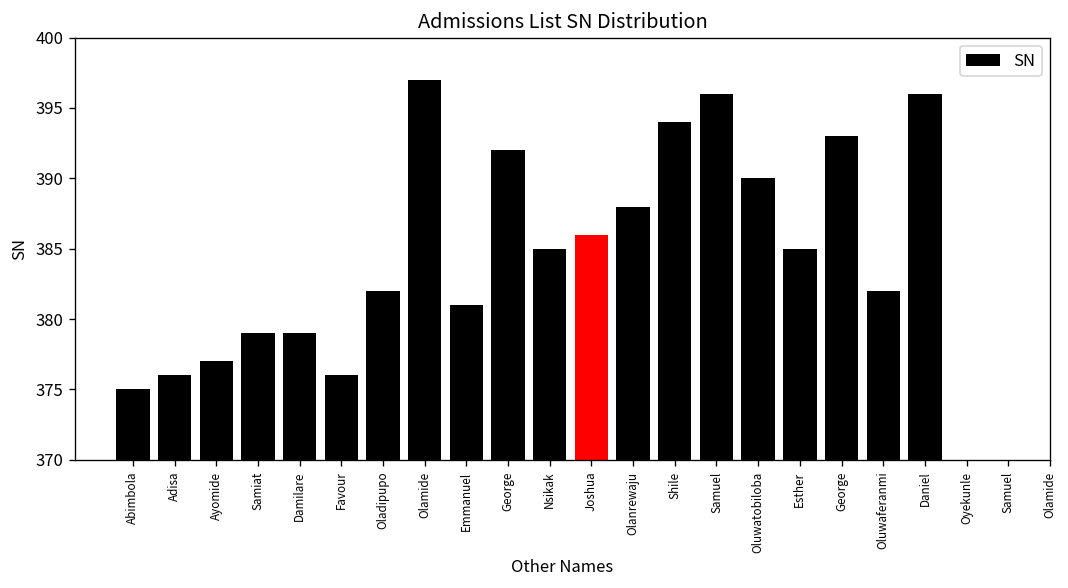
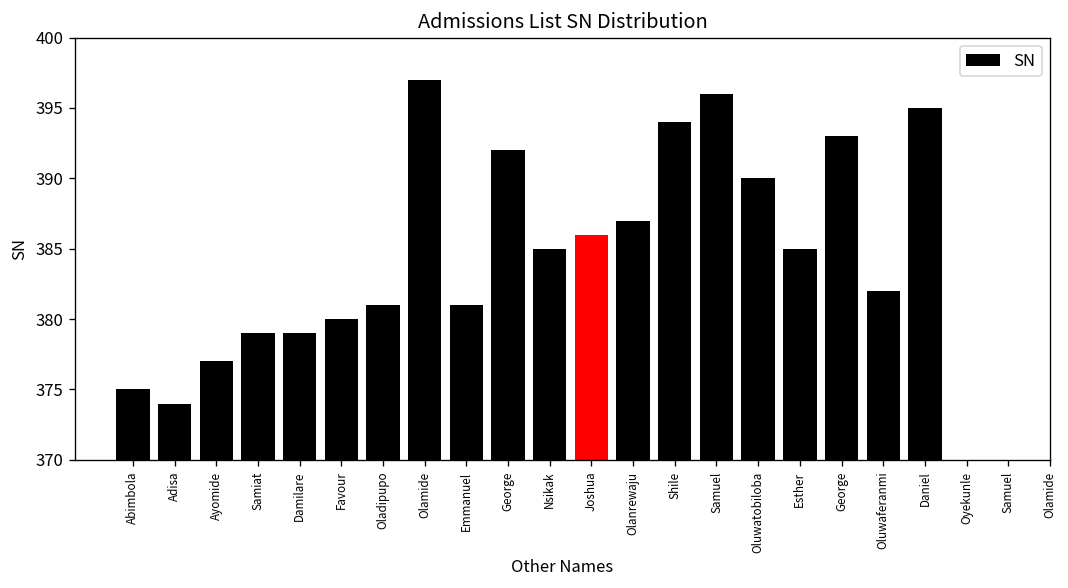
Adisa: 376 -> 374
Favour: 376 -> 380
Oladipupo: 382 -> 381
Olanrewaju: 388 -> 387
Daniel: 396 -> 395
